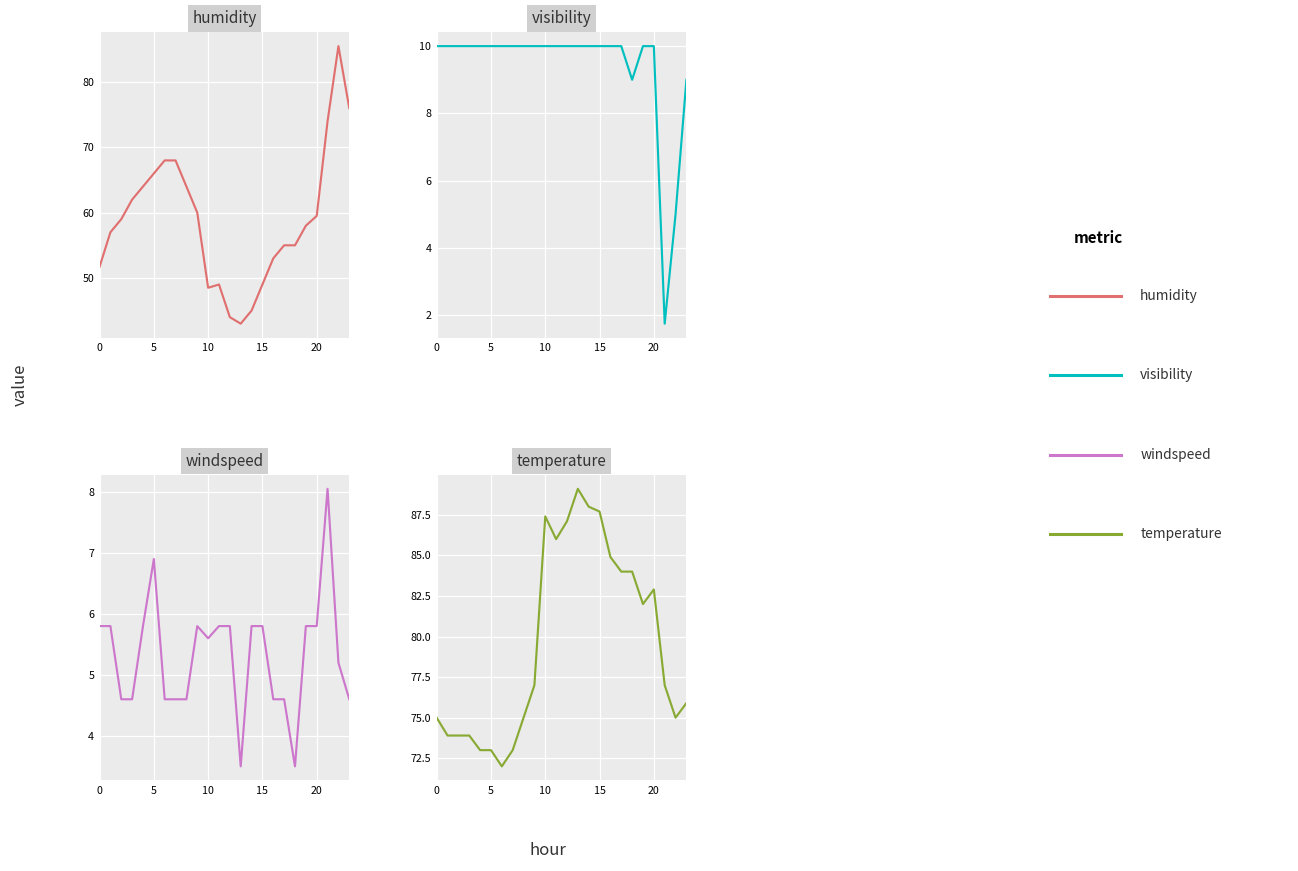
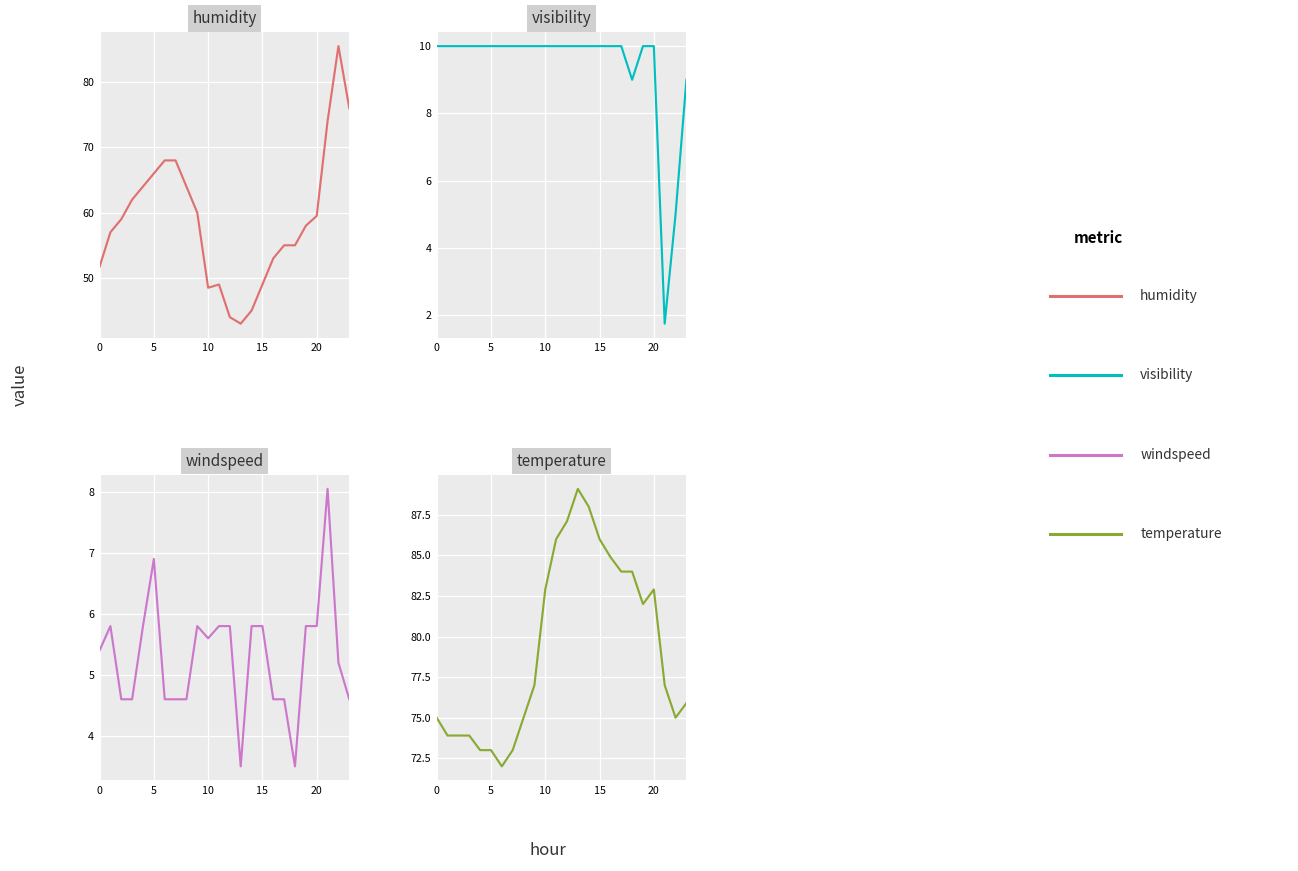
windspeed, 0: 5.8 -> 5.4
temperature, 10: 87.4 -> 82.9
temperature, 15: 87.7 -> 86.0
